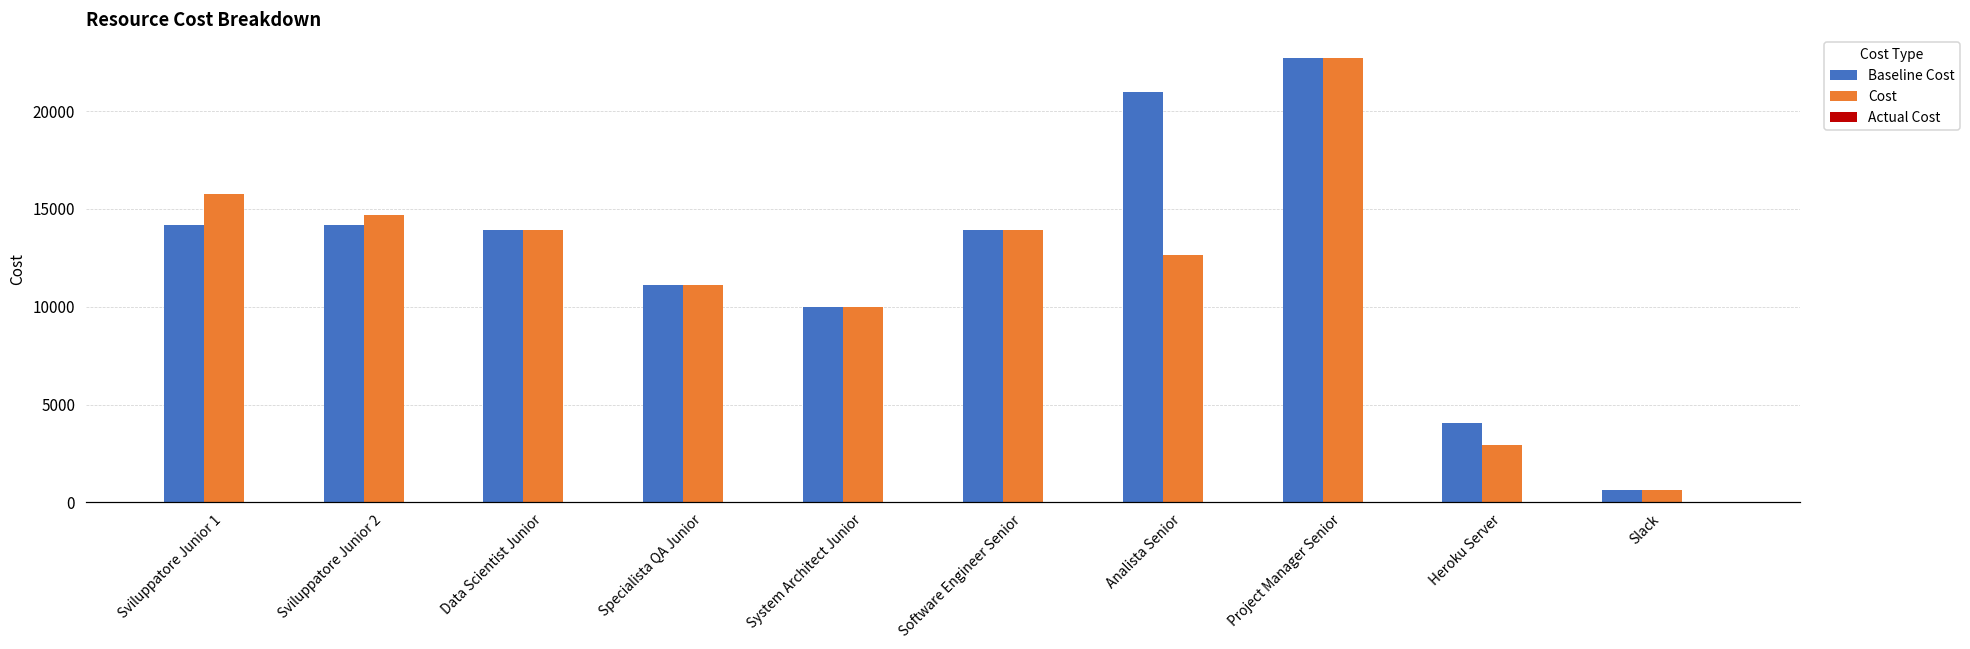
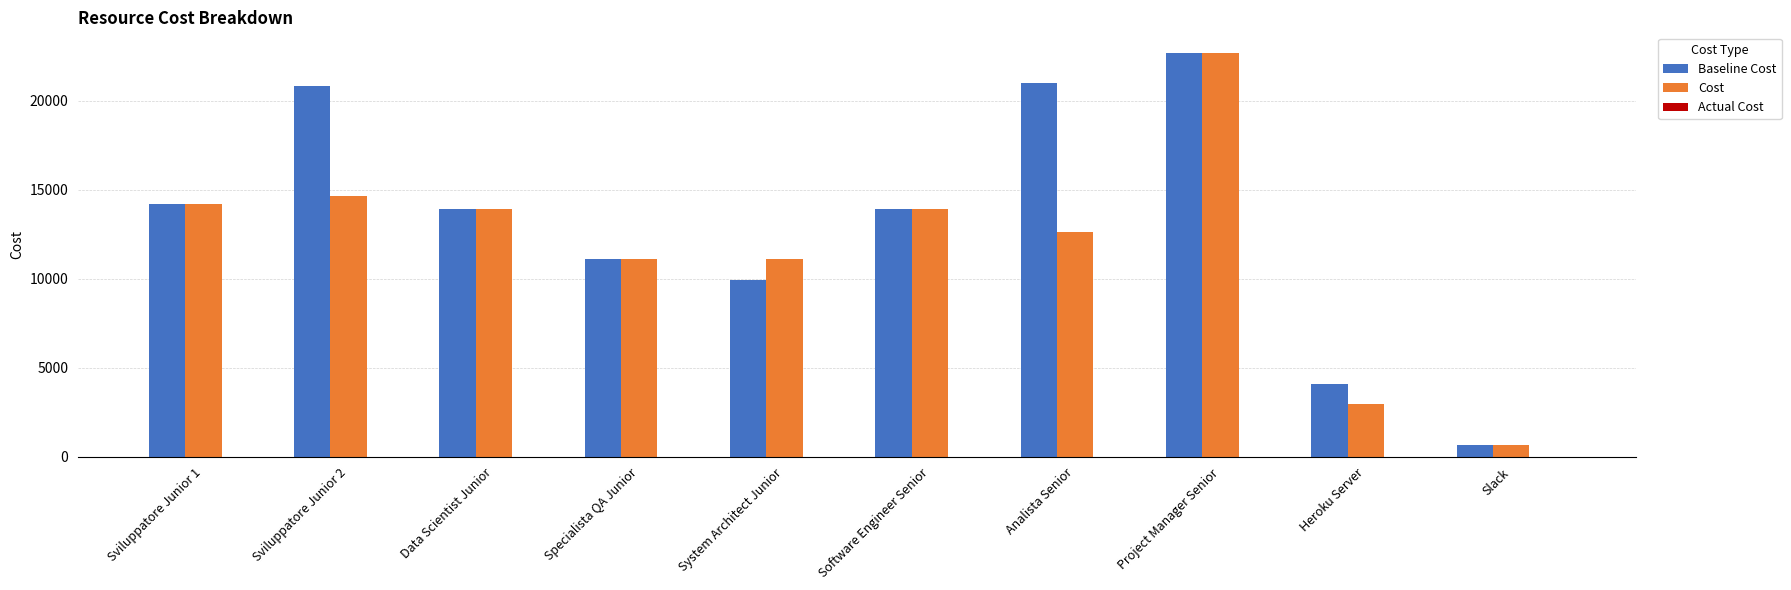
Cost, Sviluppatore Junior 1: 15800 -> 14200
Baseline Cost, Sviluppatore Junior 2: 14200 -> 20800
Cost, System Architect Junior: 10000 -> 11100
